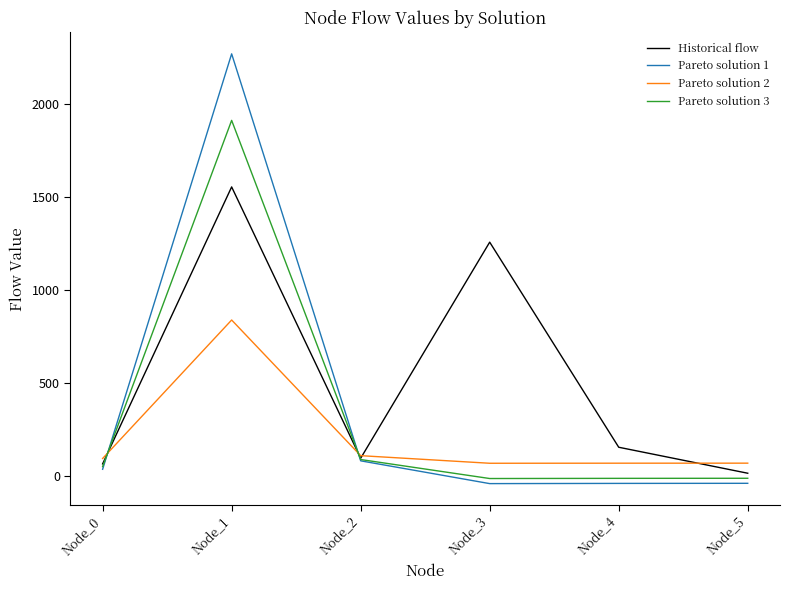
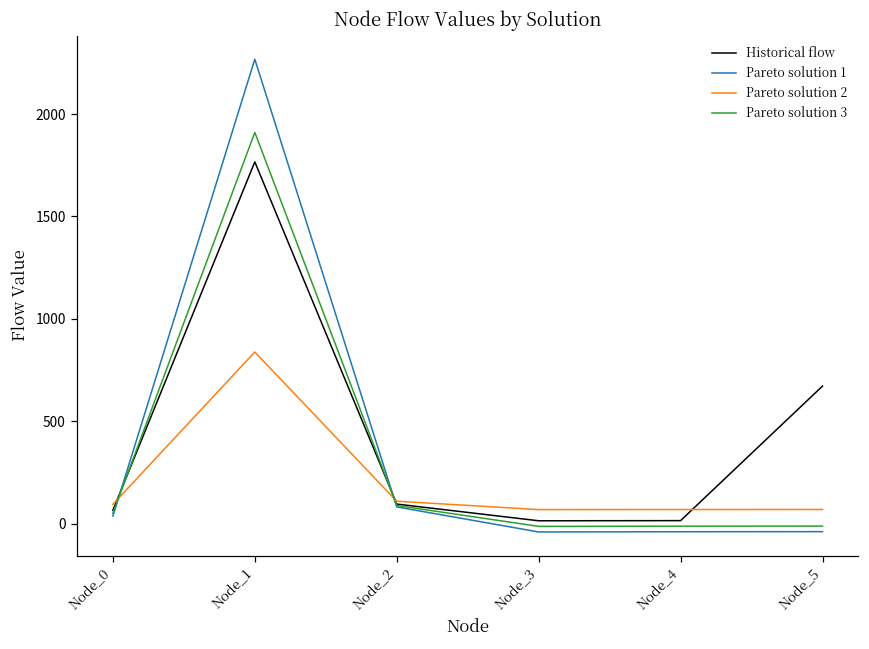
Historical flow, Node_1: 1550 -> 1770
Historical flow, Node_3: 1260 -> 10
Historical flow, Node_4: 150 -> 10
Historical flow, Node_5: 10 -> 670
